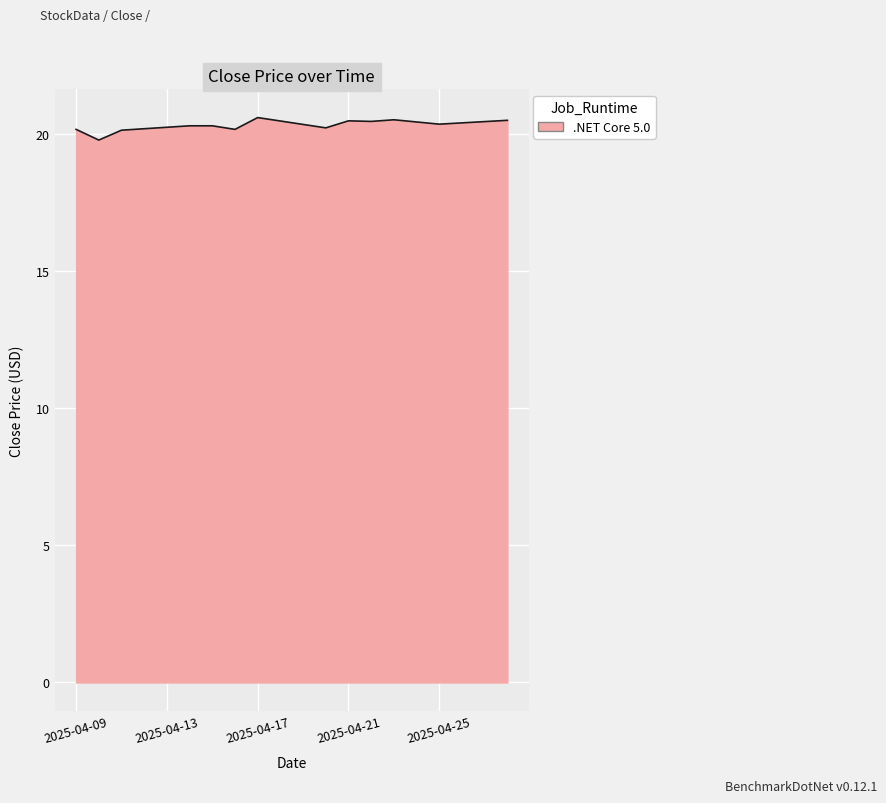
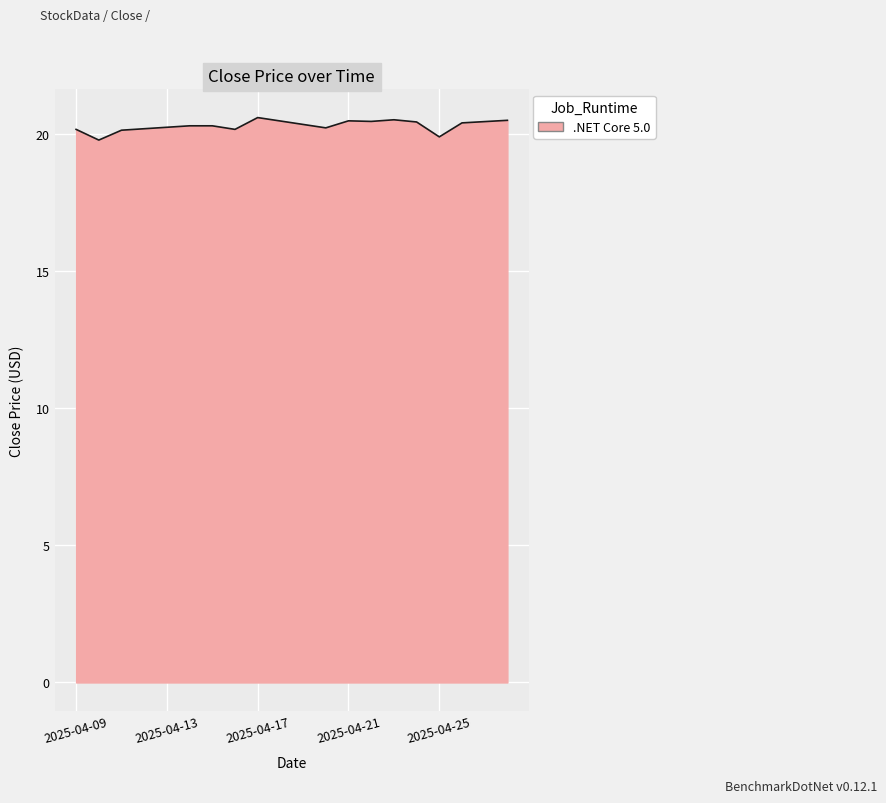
2025-04-25: 20.4 -> 19.9
